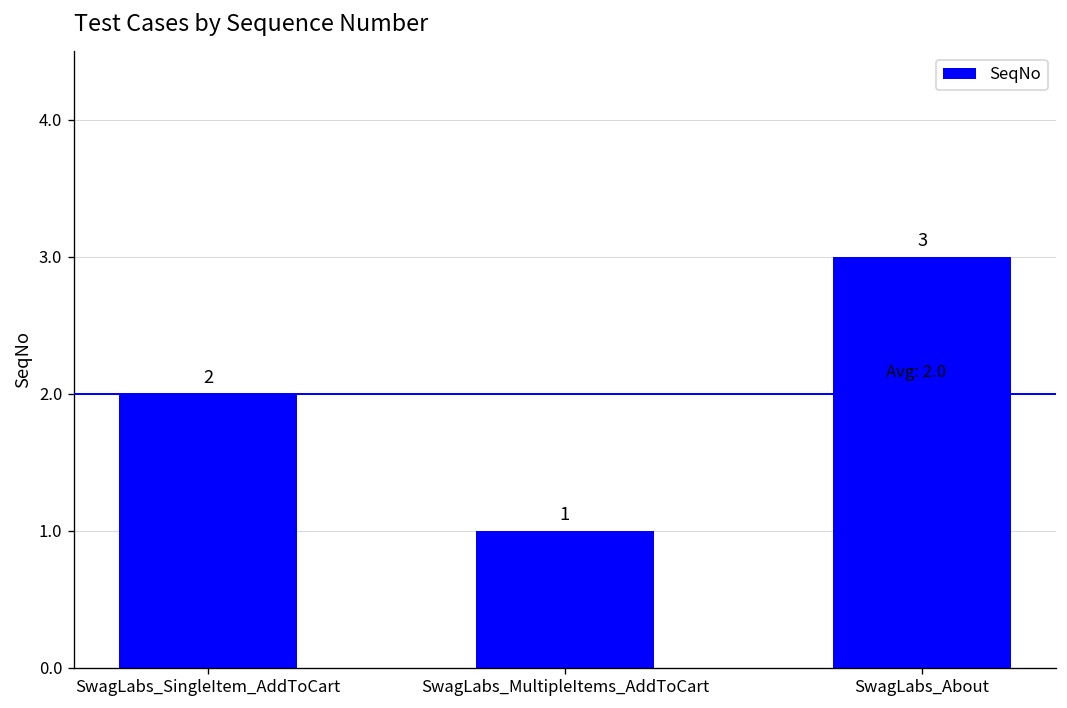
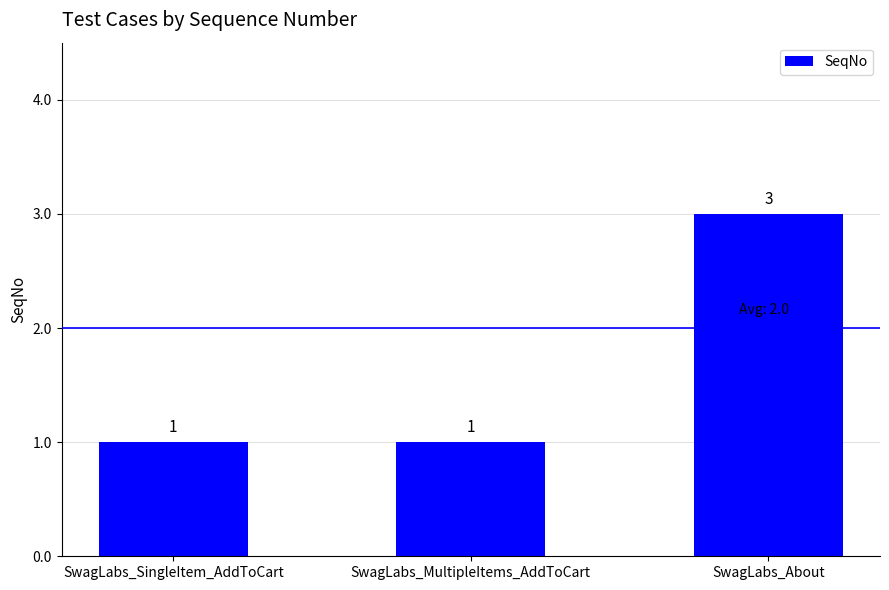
SwagLabs_SingleItem_AddToCart: 2 -> 1
